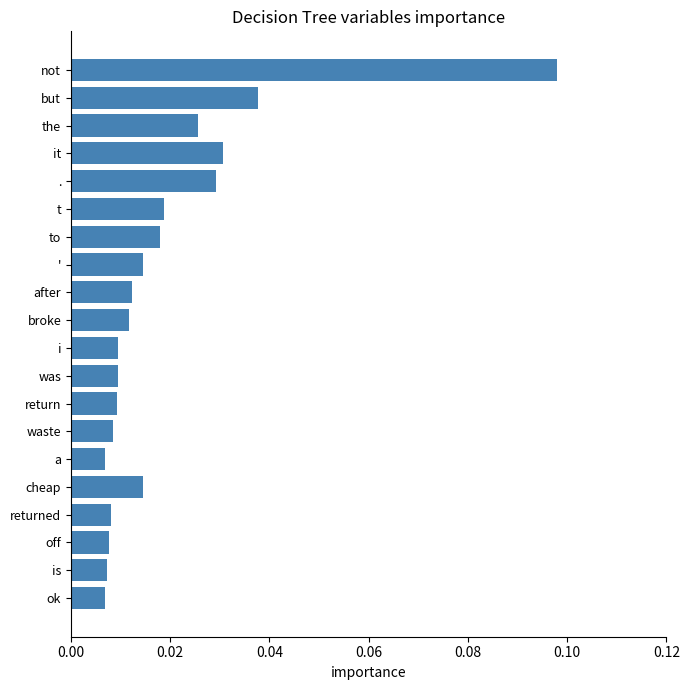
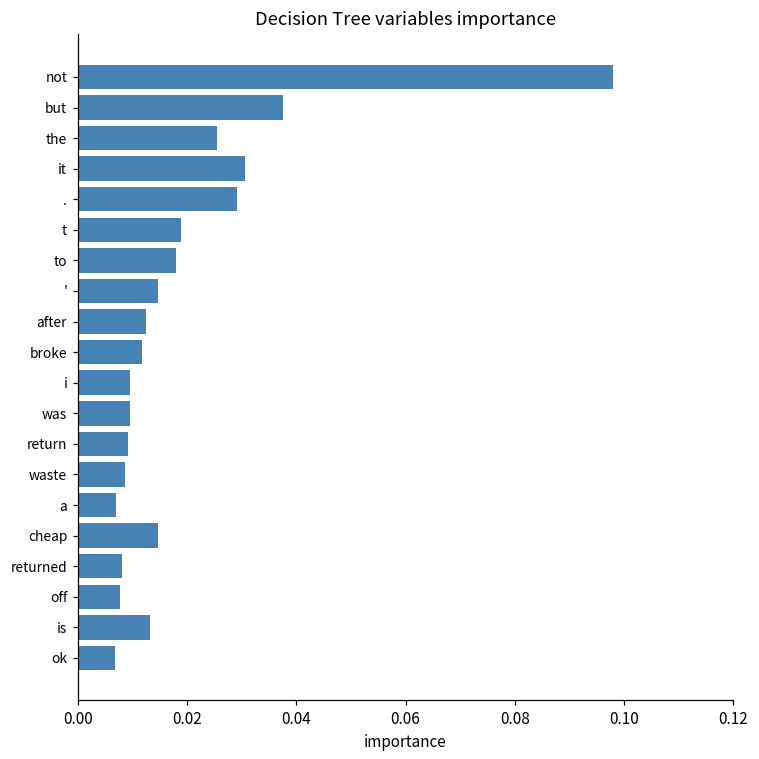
is: 0.007 -> 0.013
